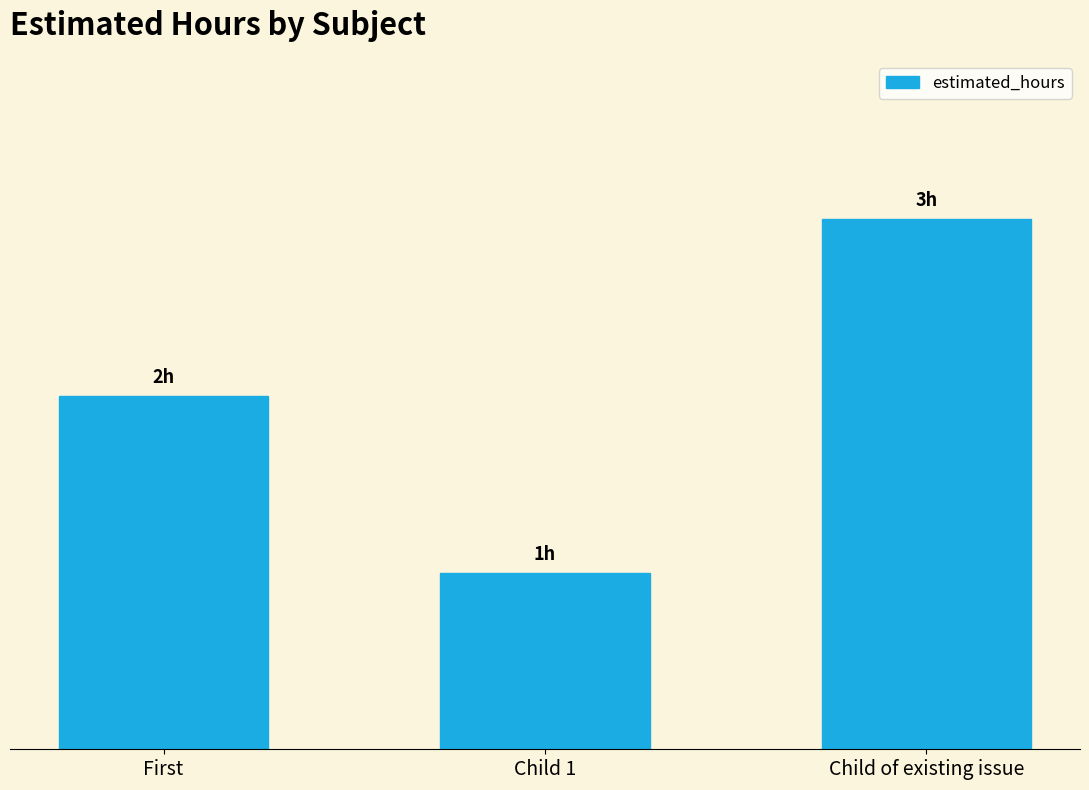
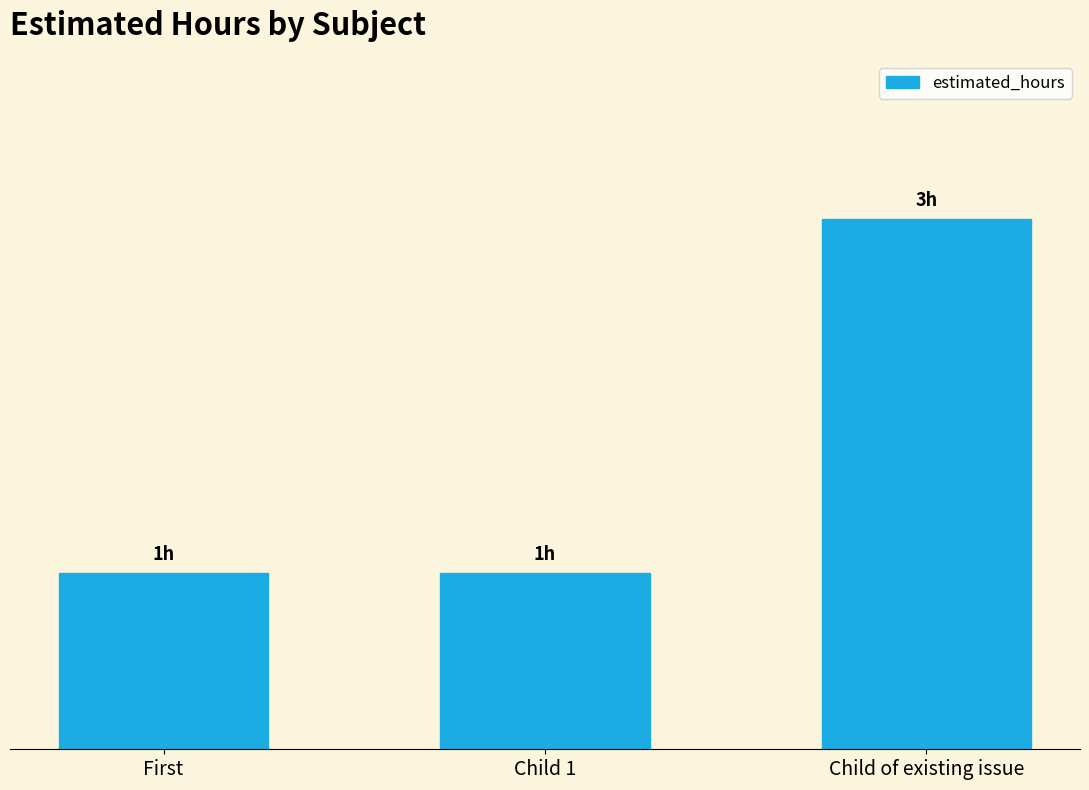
First: 2h -> 1h
